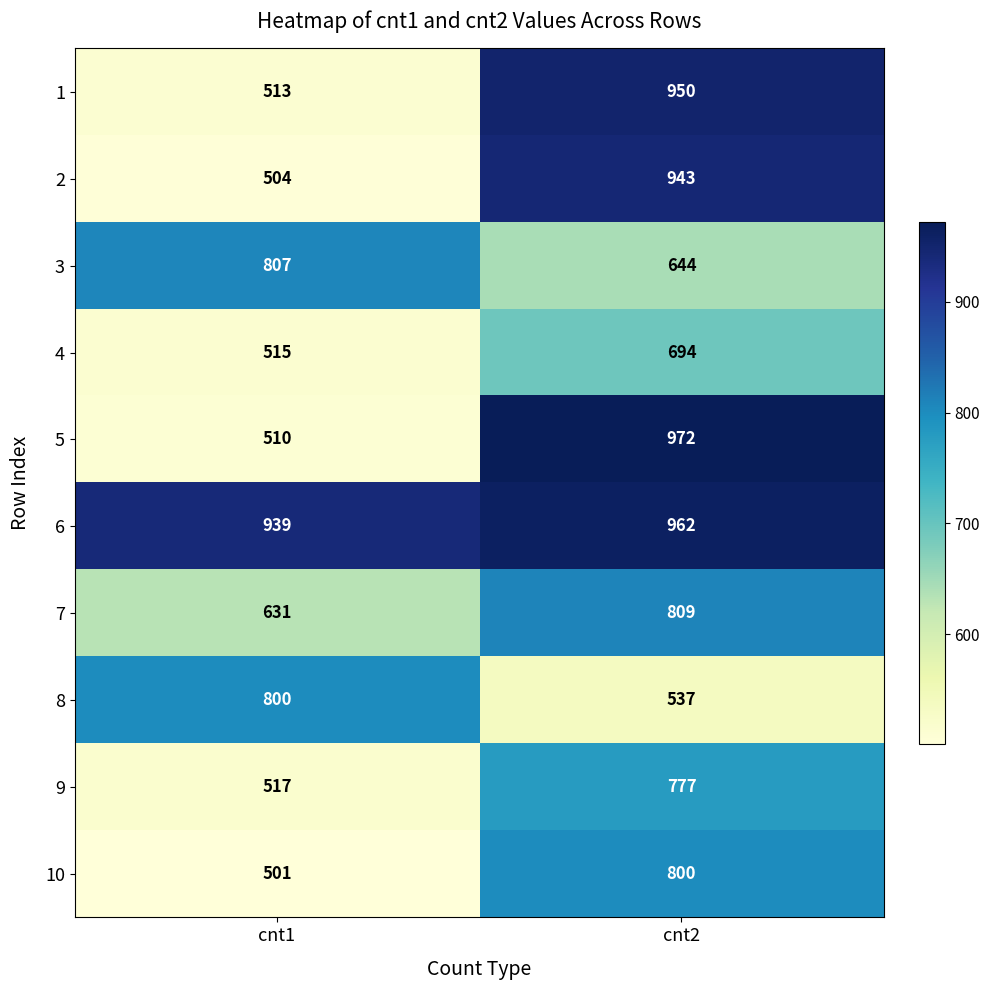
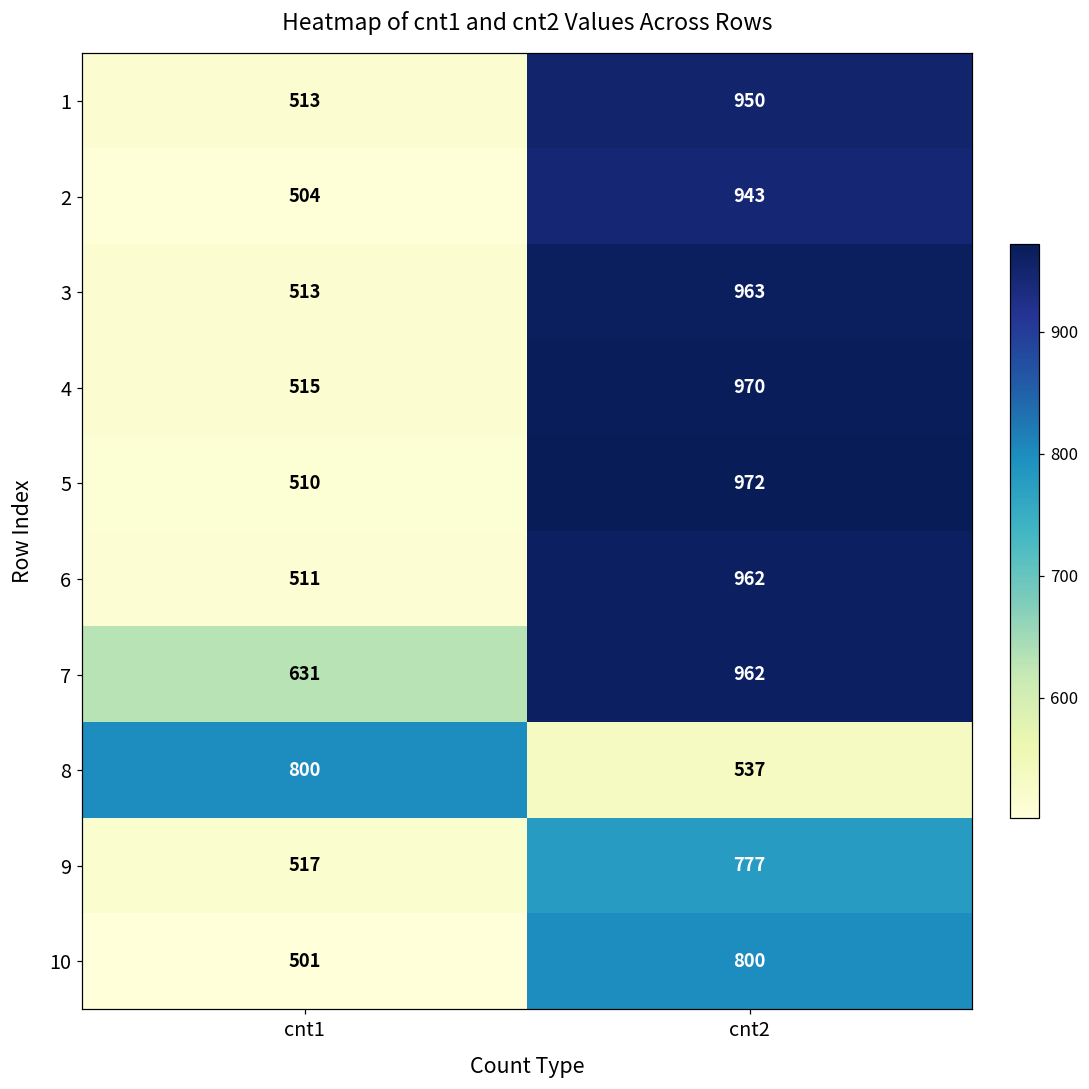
3, cnt1: 807 -> 513
3, cnt2: 644 -> 963
4, cnt2: 694 -> 970
6, cnt1: 939 -> 511
7, cnt2: 809 -> 962
